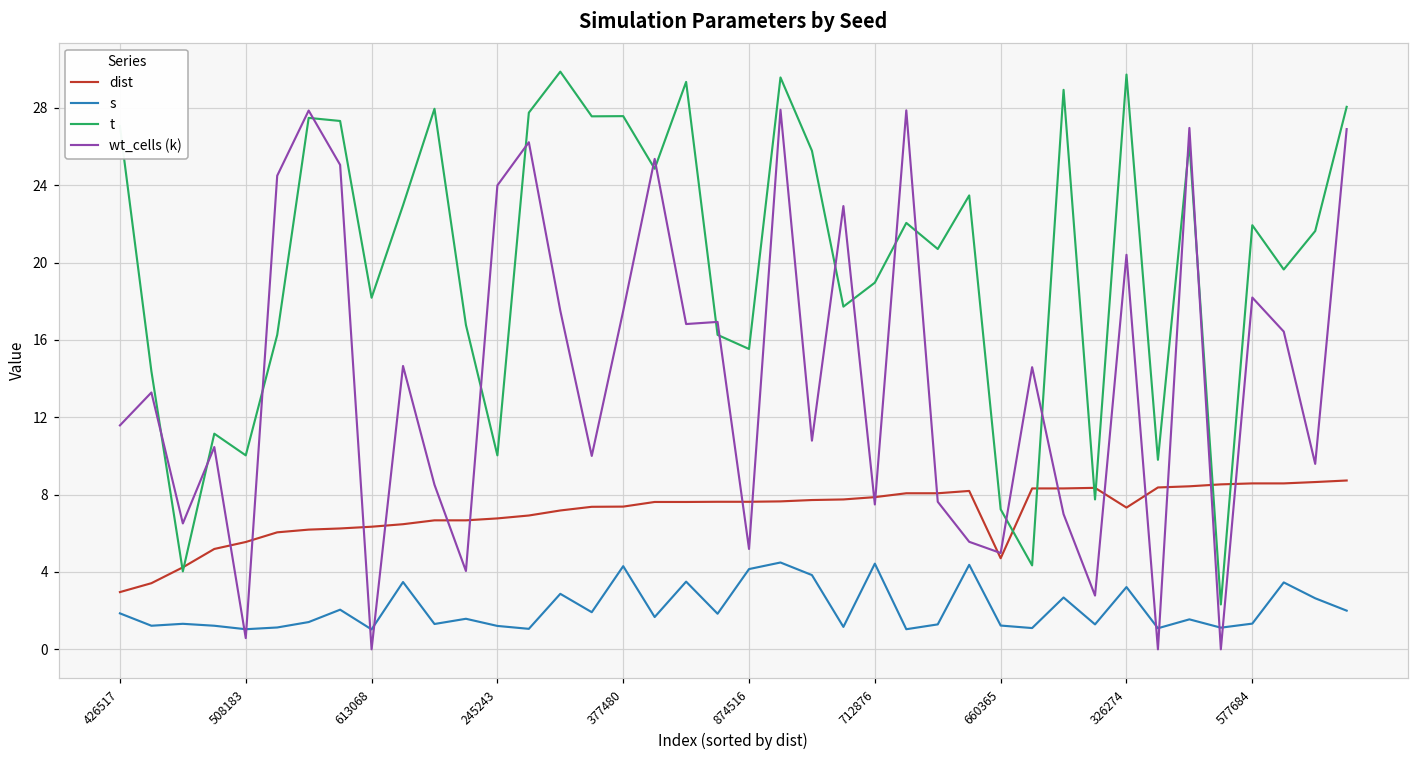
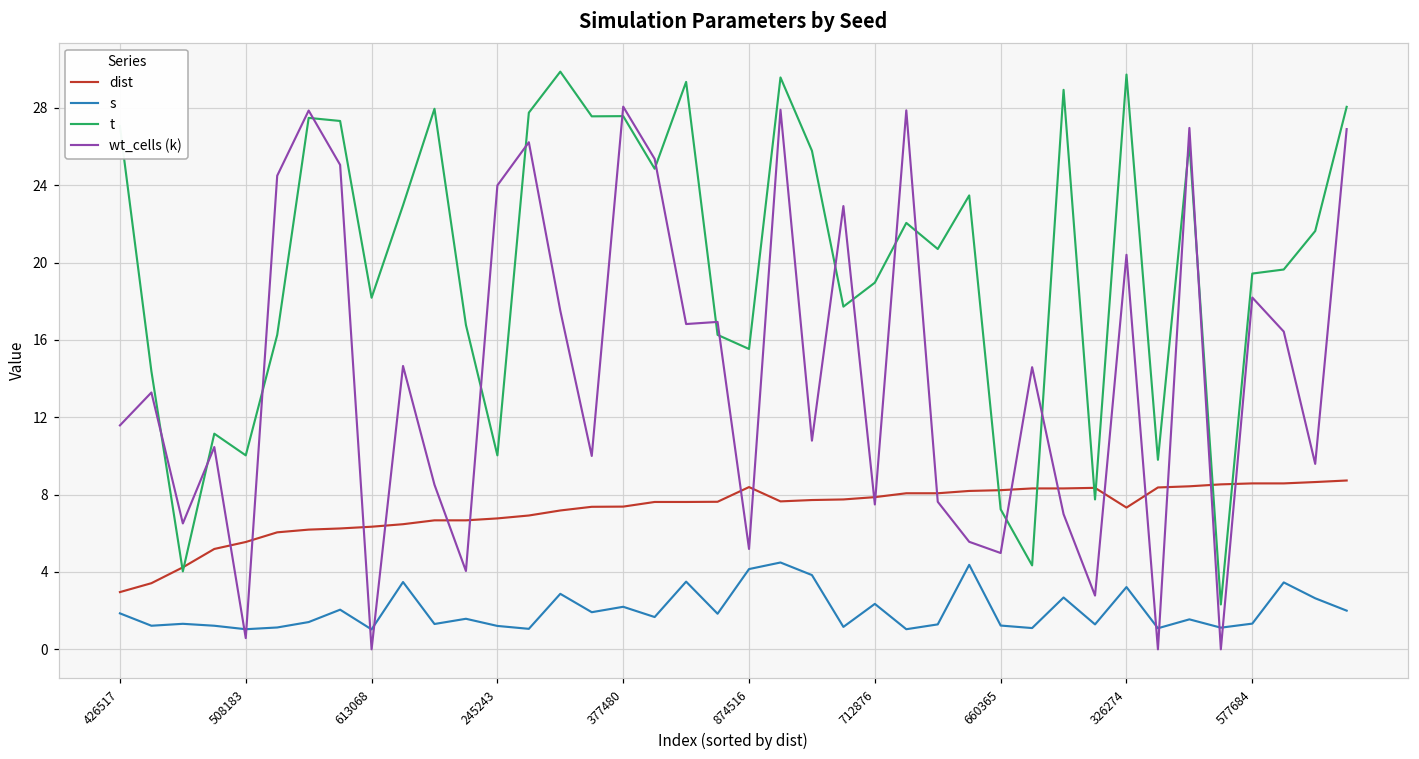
s, 377480: 4.3 -> 2.2
wt_cells (k), 377480: 17.5 -> 28.1
dist, 874516: 7.6 -> 8.4
s, 712876: 4.4 -> 2.4
dist, 660365: 4.7 -> 8.2
t, 577684: 21.9 -> 19.4
